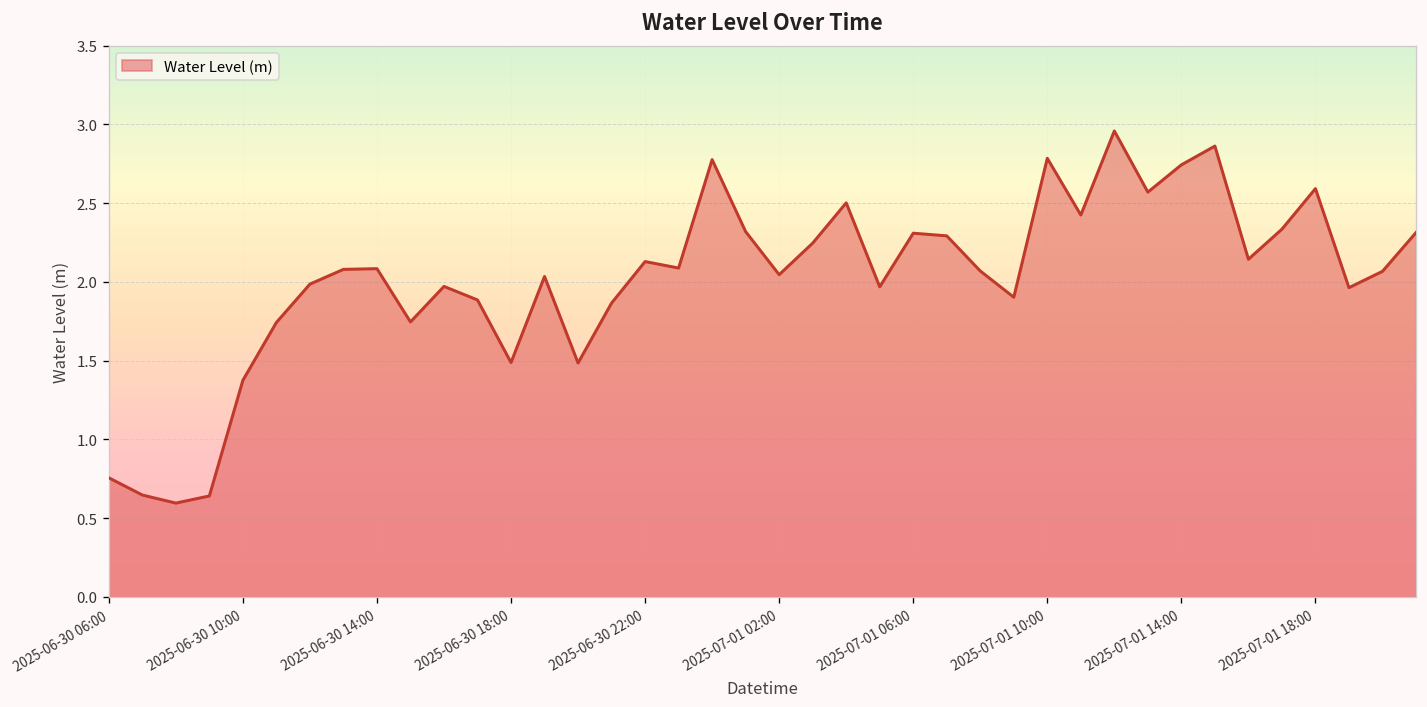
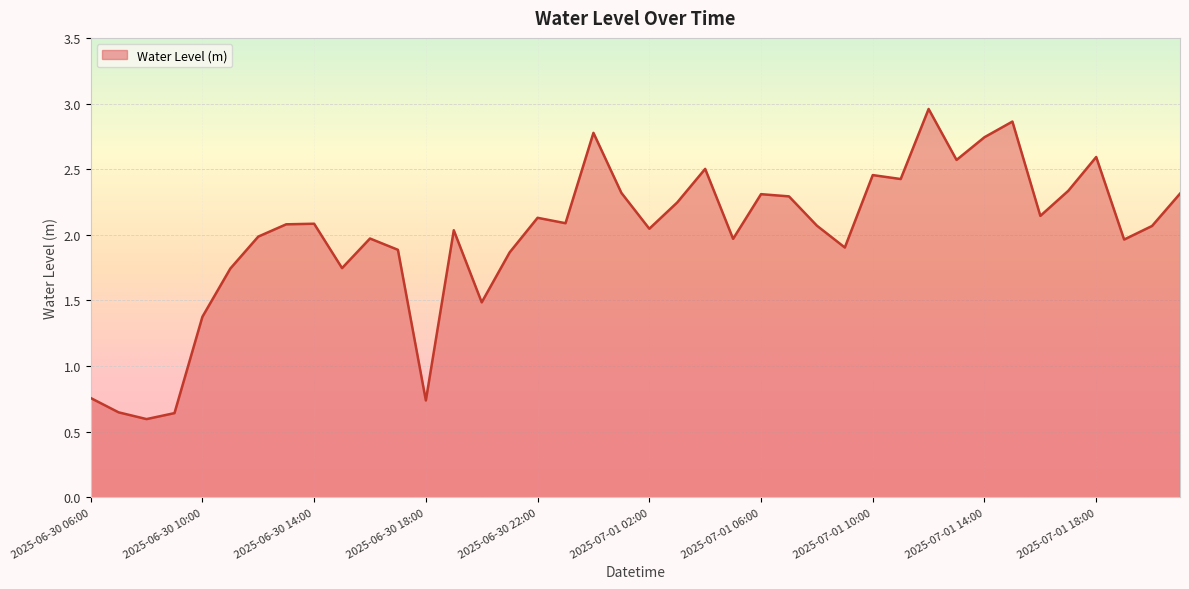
2025-06-30 18:00: 1.49 -> 0.74
2025-07-01 10:00: 2.78 -> 2.45
